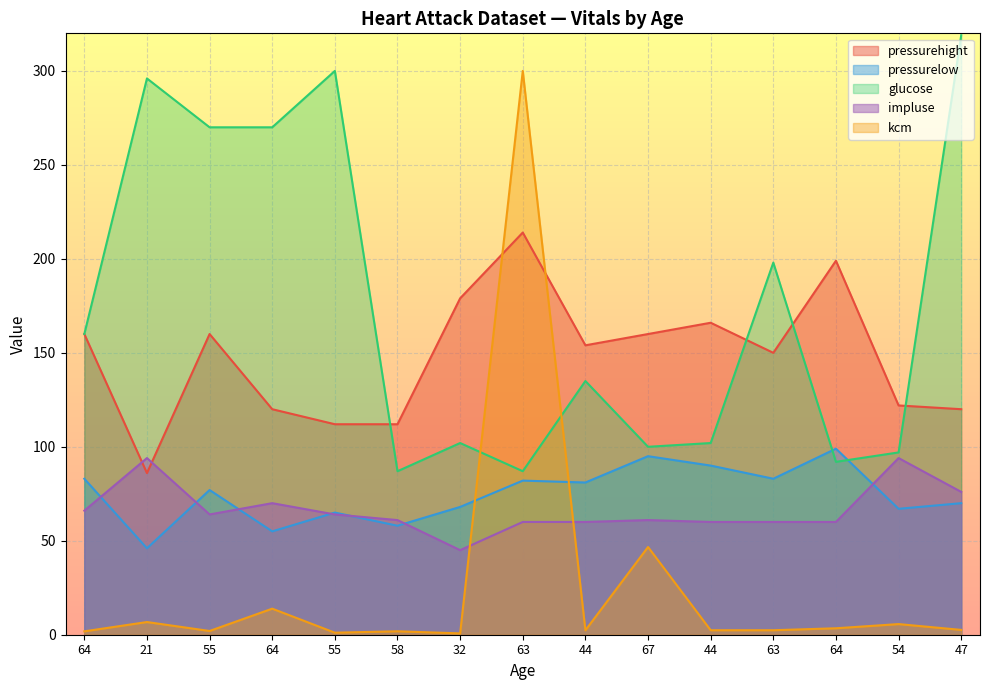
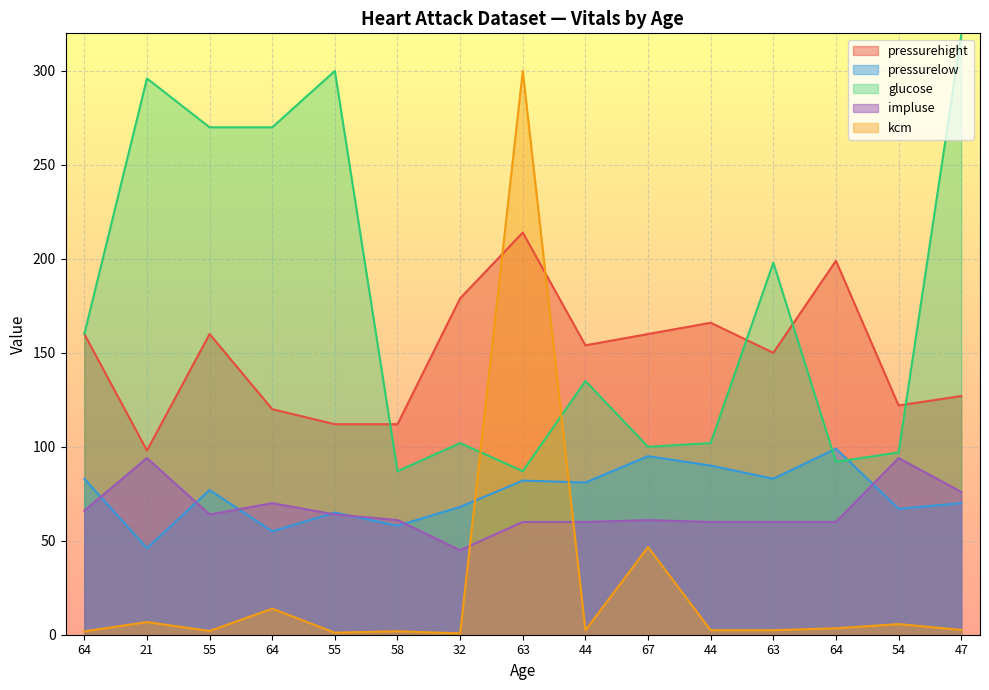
pressurehight, 21: 86 -> 98
pressurehight, 47: 120 -> 127
